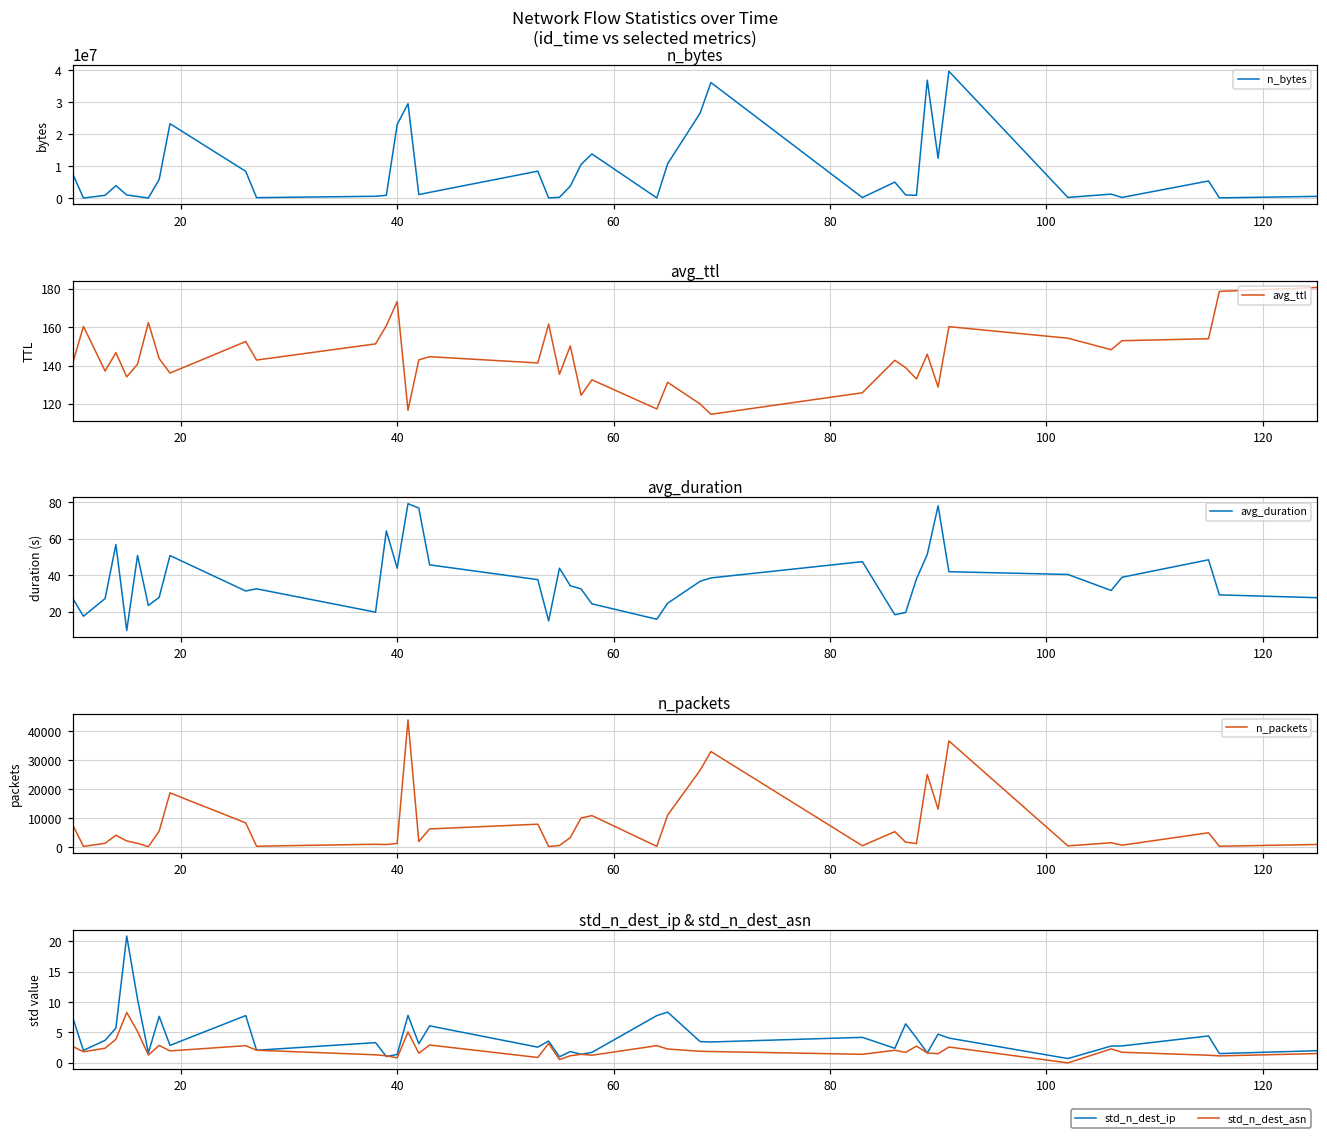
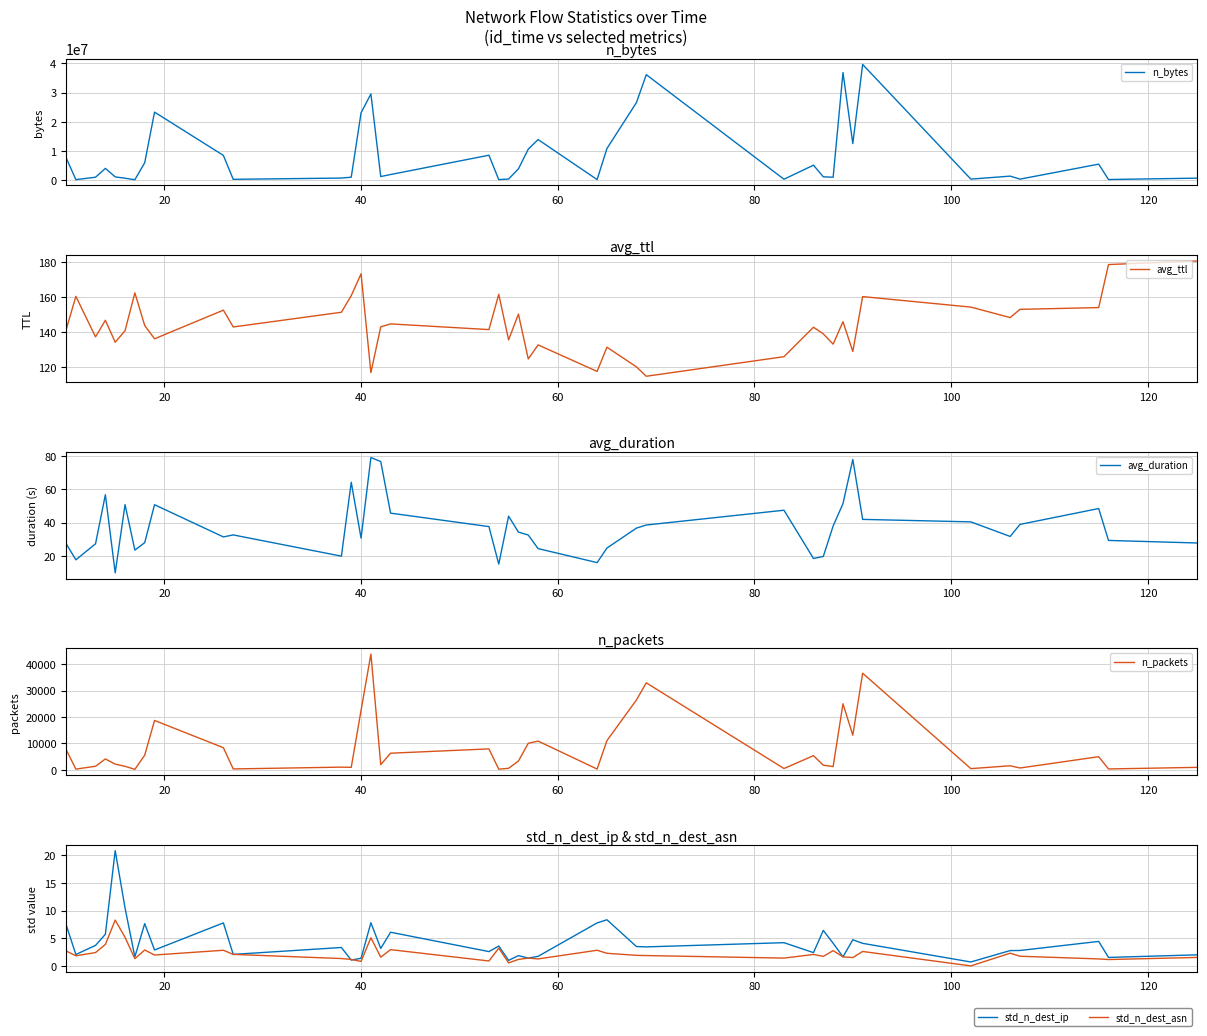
avg_duration, 40: 44 -> 31
n_packets, 40: 1000 -> 23000
